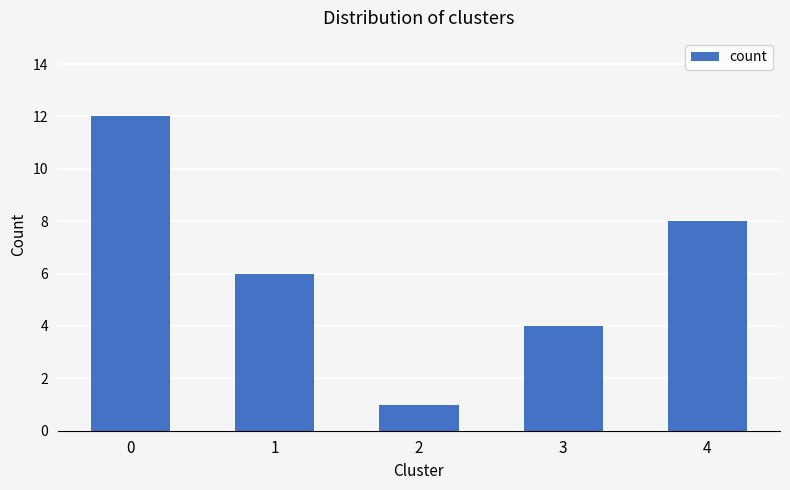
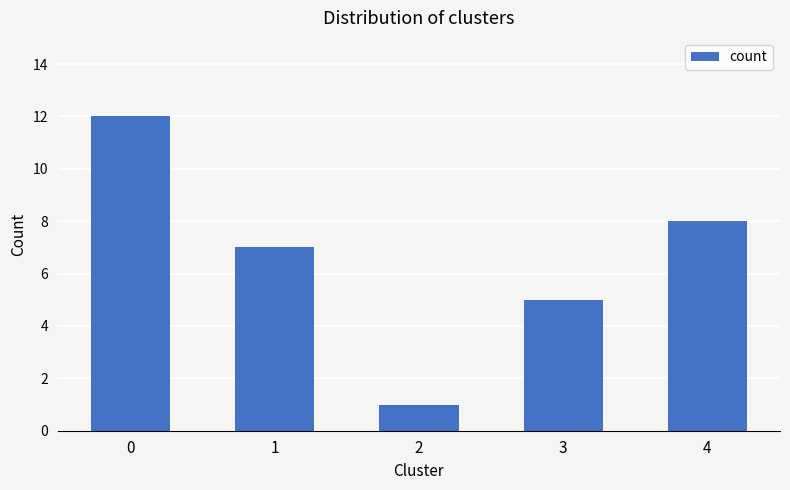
1: 6 -> 7
3: 4 -> 5
